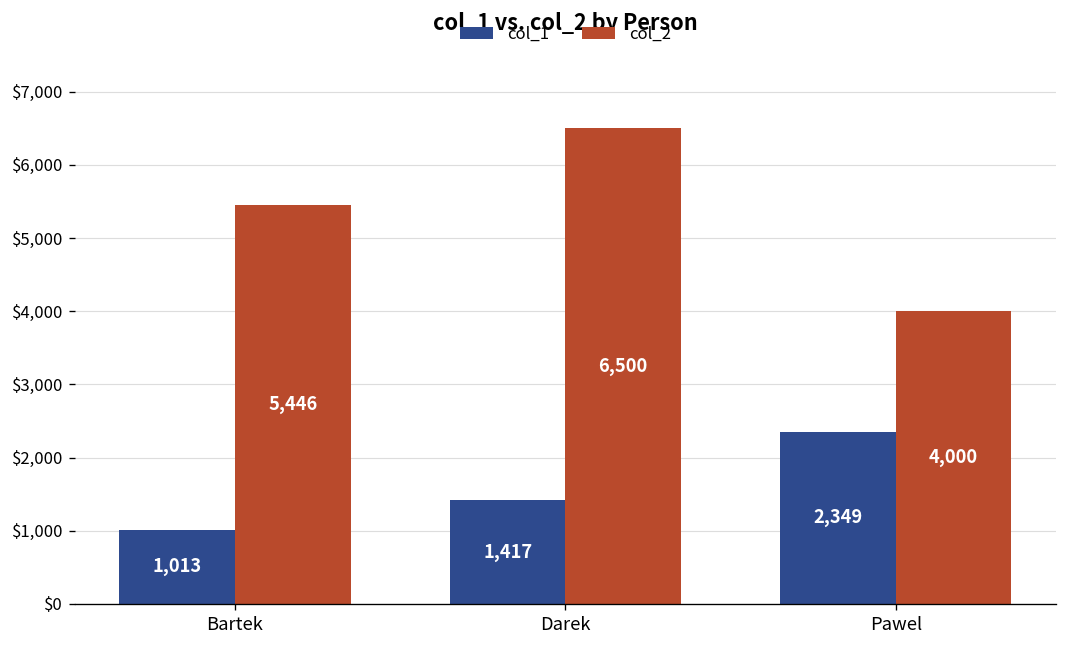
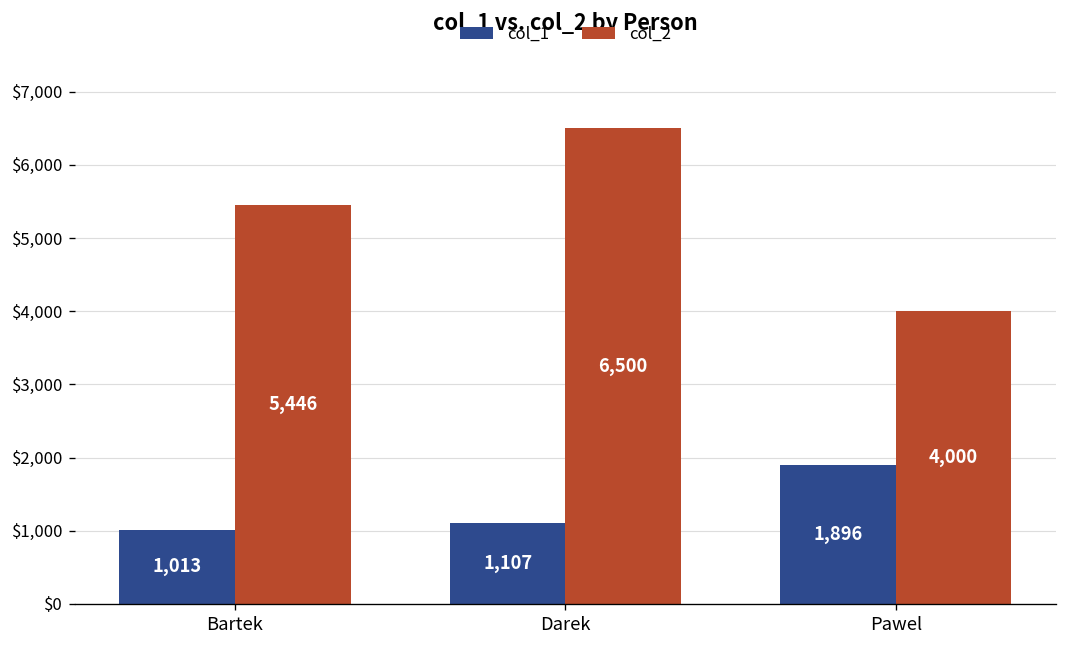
col_1, Darek: 1,417 -> 1,107
col_1, Pawel: 2,349 -> 1,896
